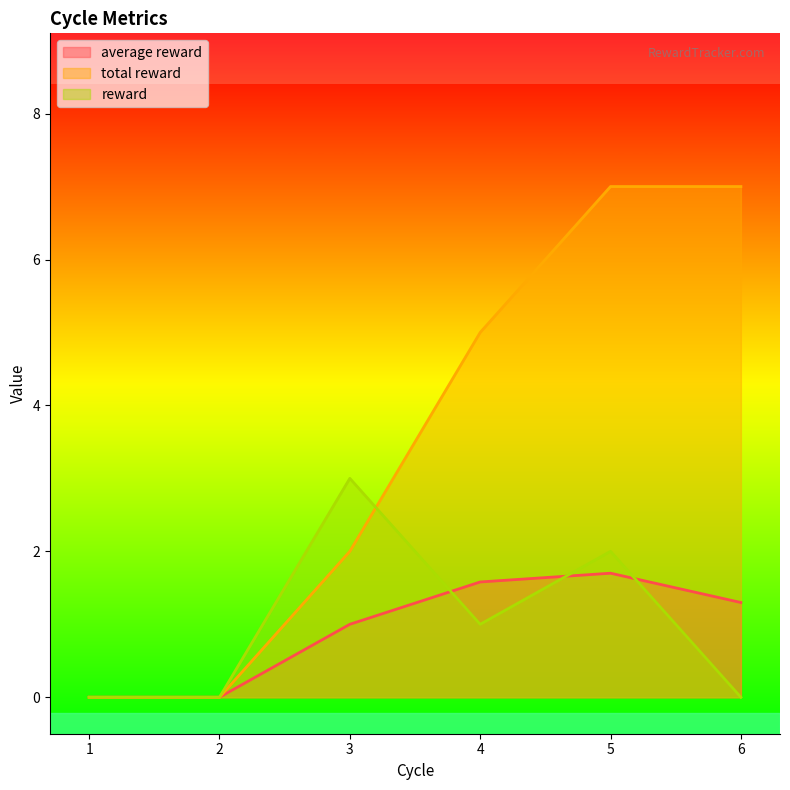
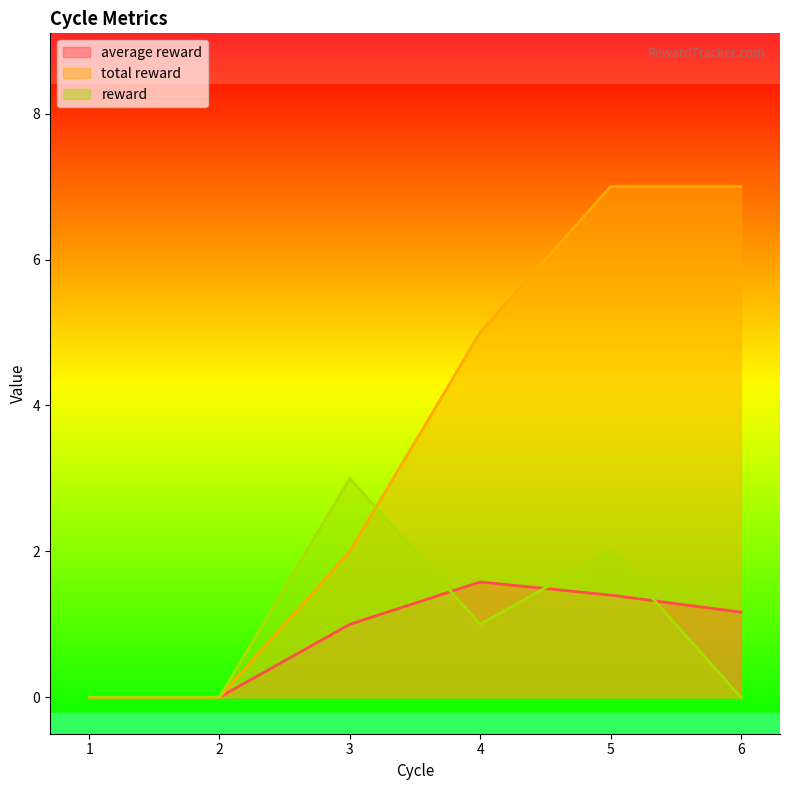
average reward, 5: 1.7 -> 1.4
average reward, 6: 1.3 -> 1.2
